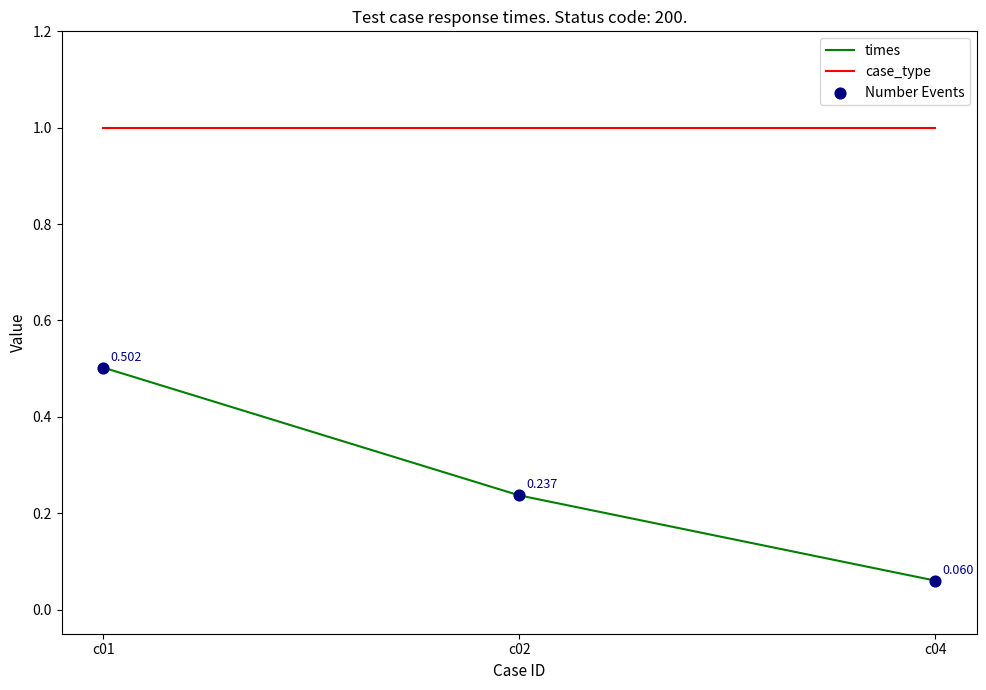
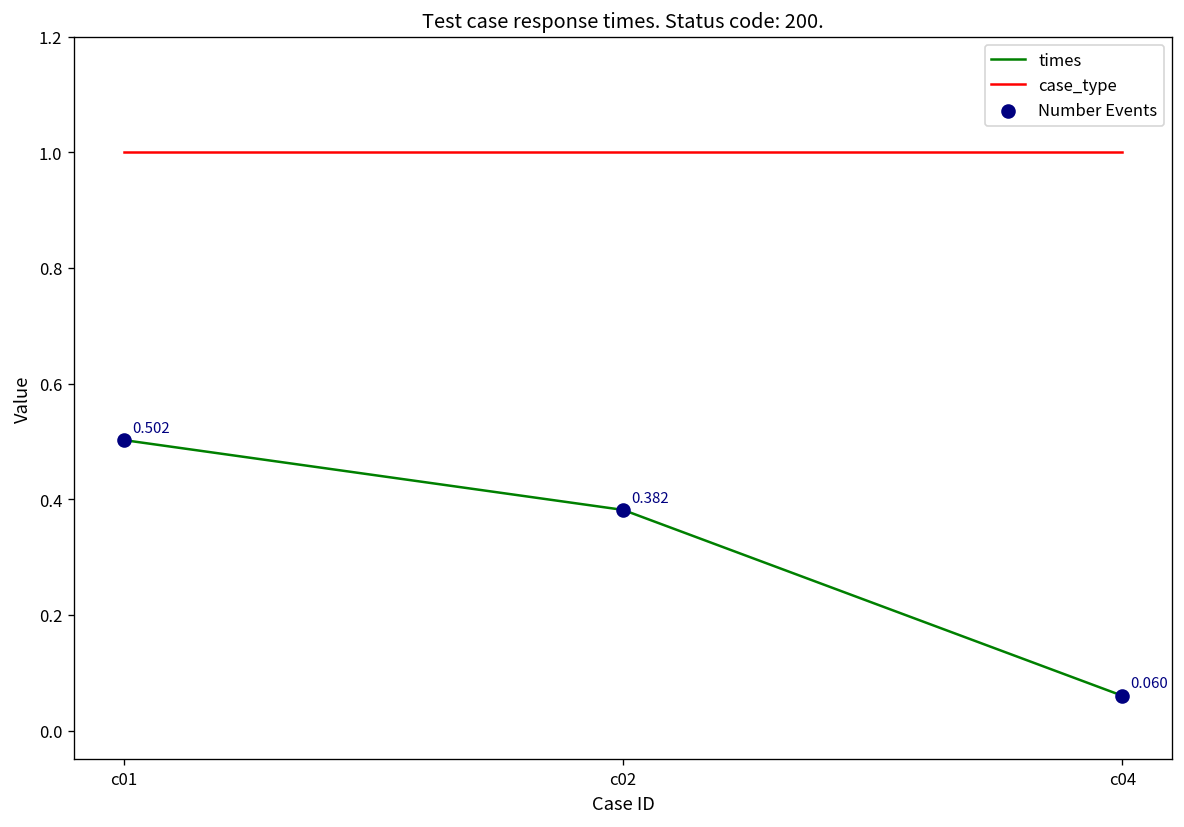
times, c02: 0.237 -> 0.382
